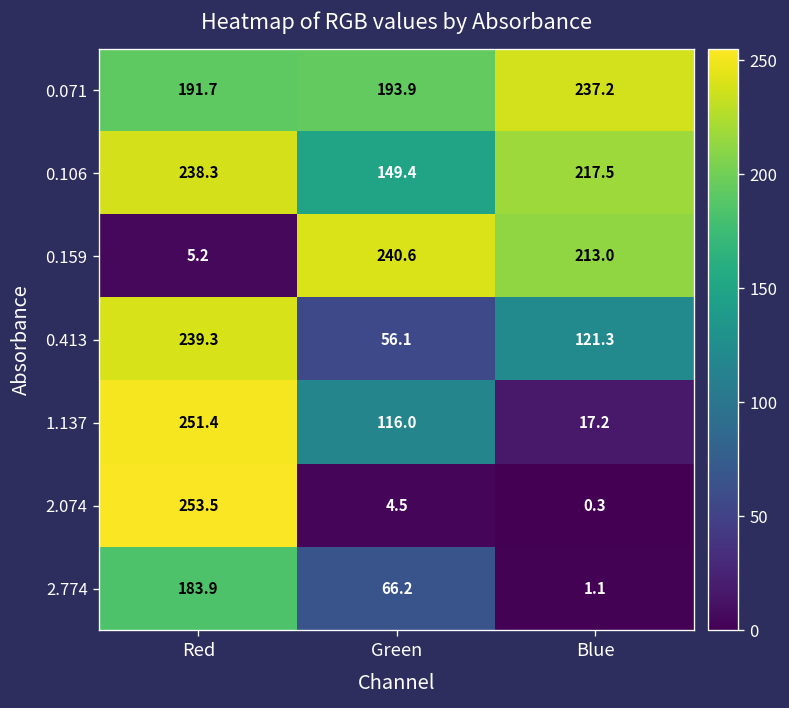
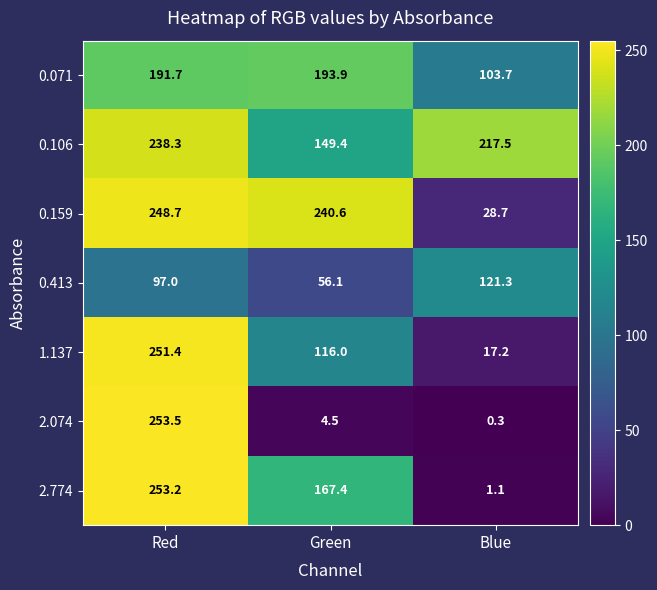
0.071, Blue: 237.2 -> 103.7
0.159, Red: 5.2 -> 248.7
0.159, Blue: 213.0 -> 28.7
0.413, Red: 239.3 -> 97.0
2.774, Red: 183.9 -> 253.2
2.774, Green: 66.2 -> 167.4
